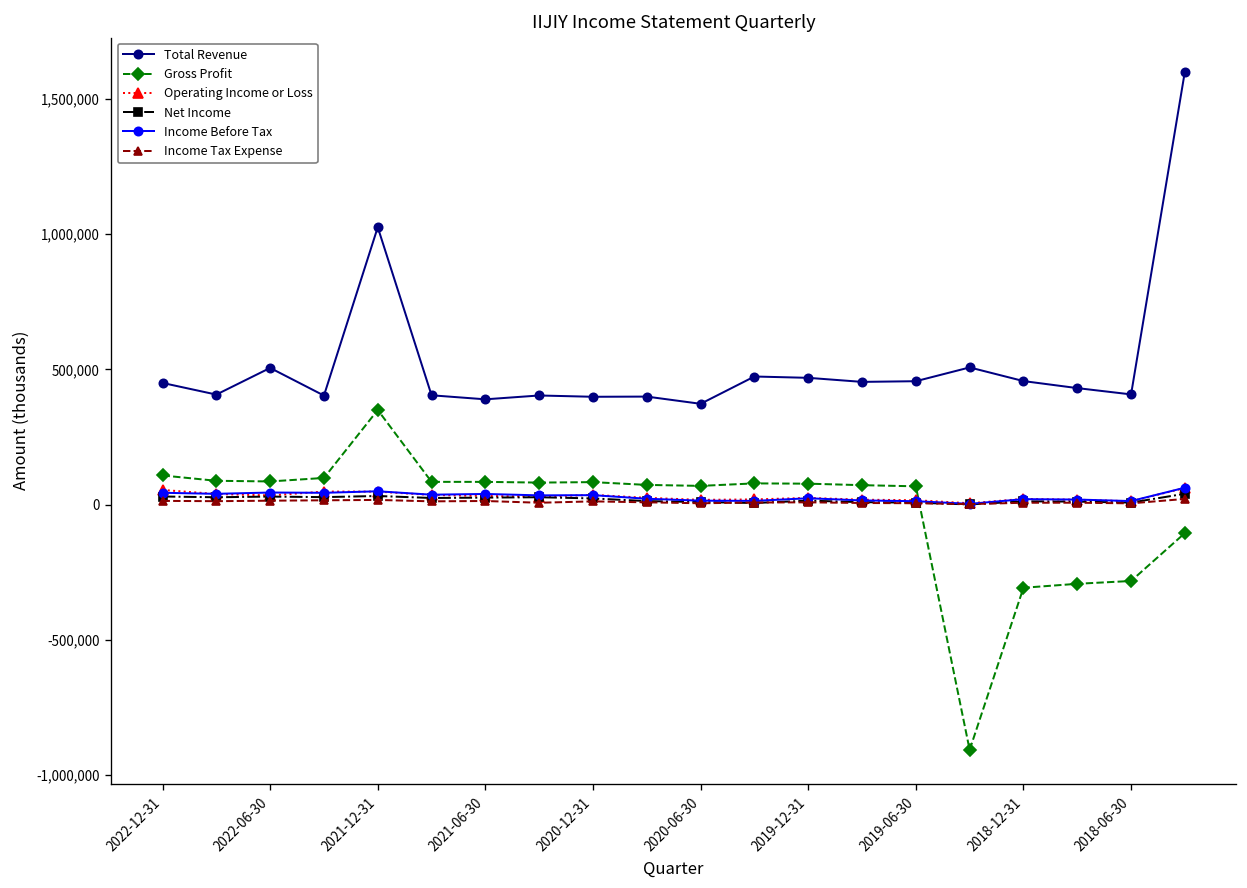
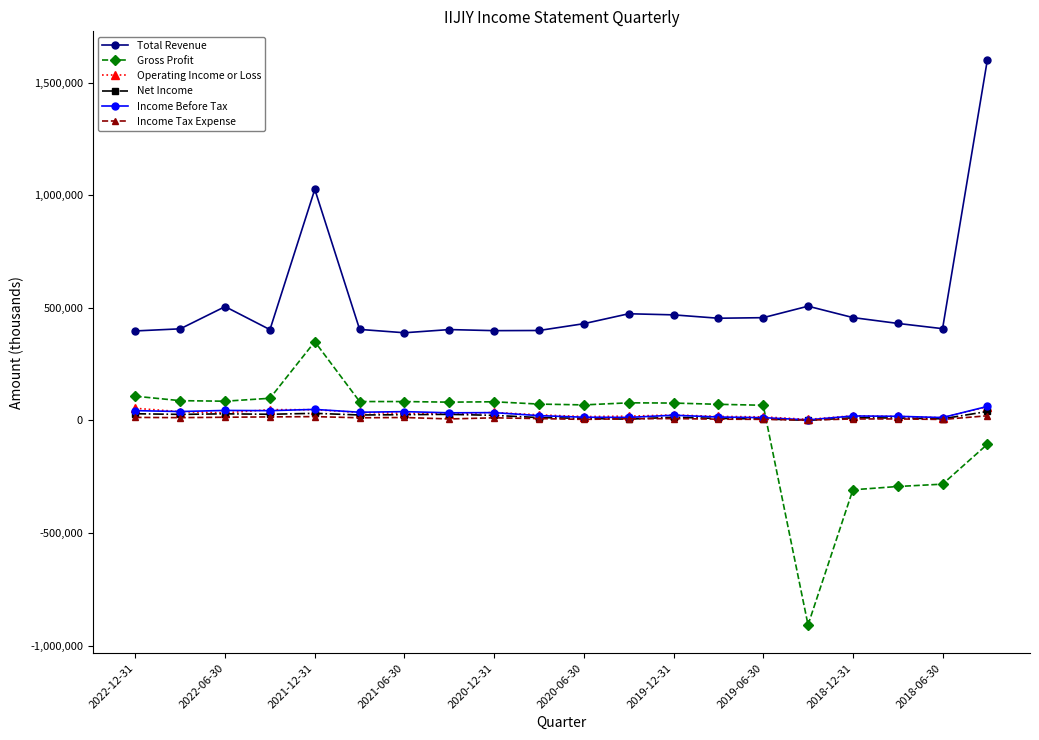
Total Revenue, 2022-12-31: 450,000 -> 400,000
Total Revenue, 2020-06-30: 370,000 -> 430,000
